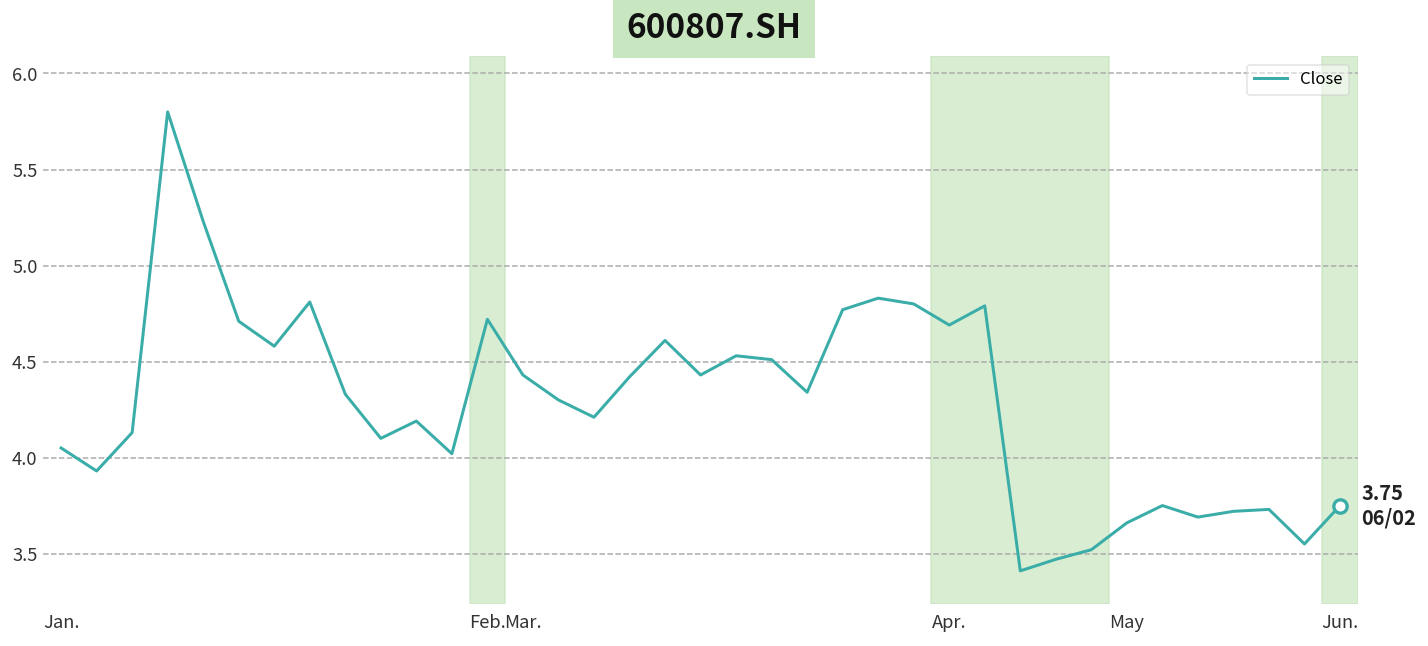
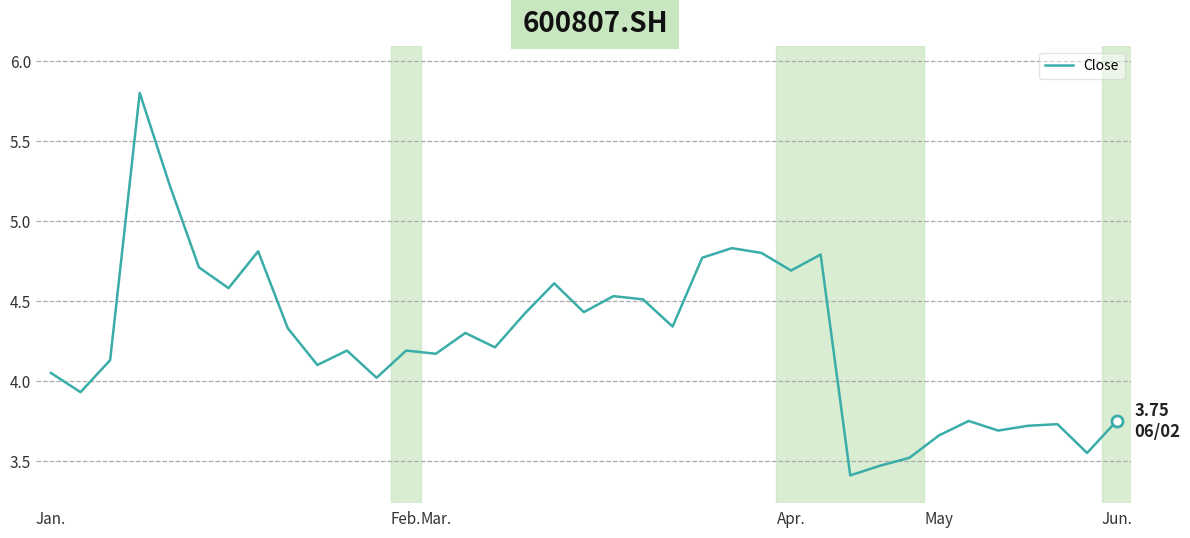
Close, Feb.: 4.72 -> 4.19
Close, Mar.: 4.43 -> 4.17
